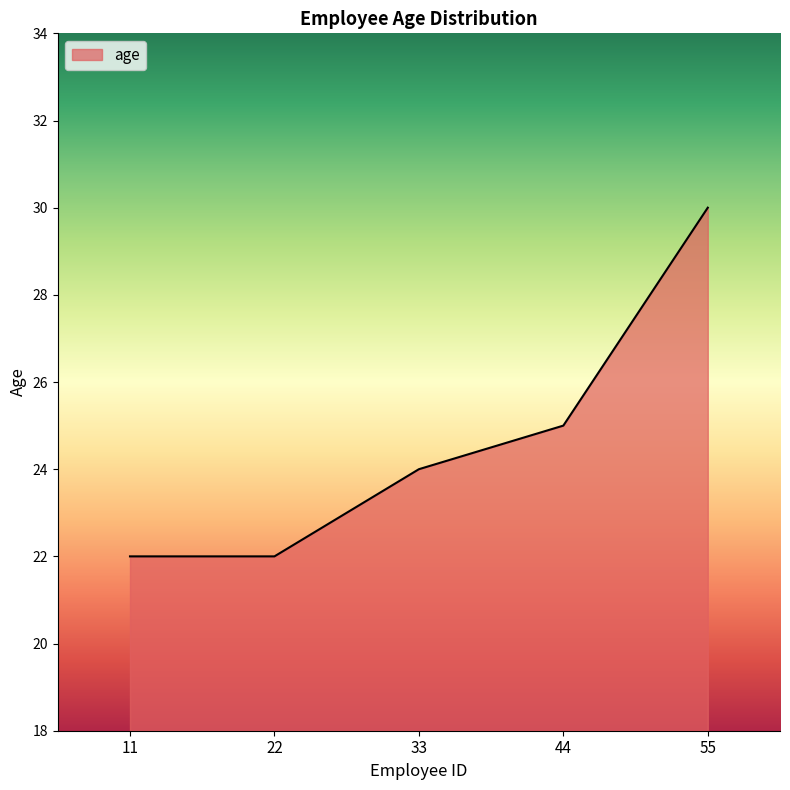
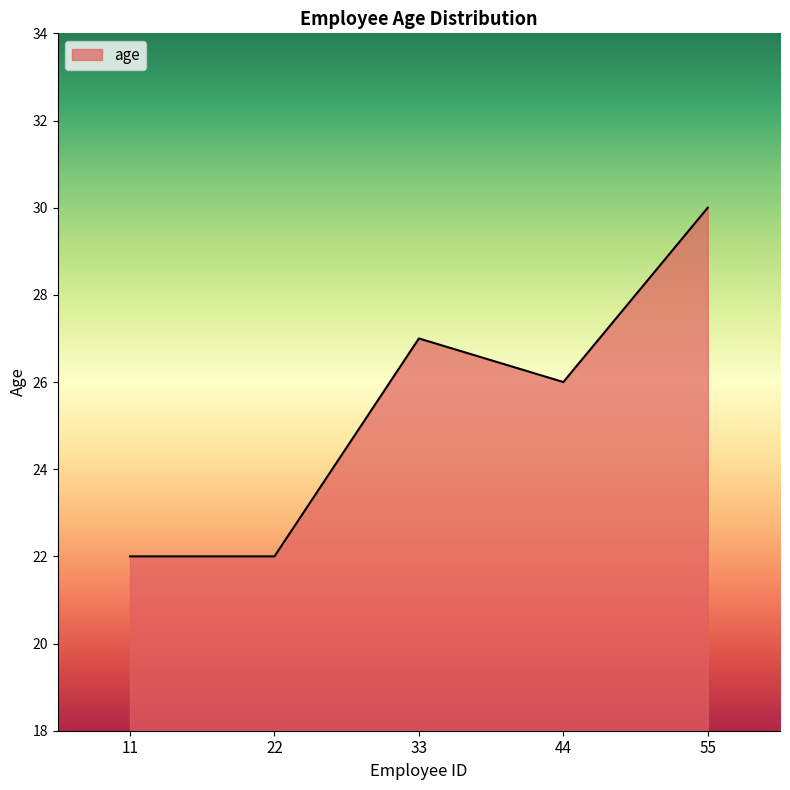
33: 24 -> 27
44: 25 -> 26
